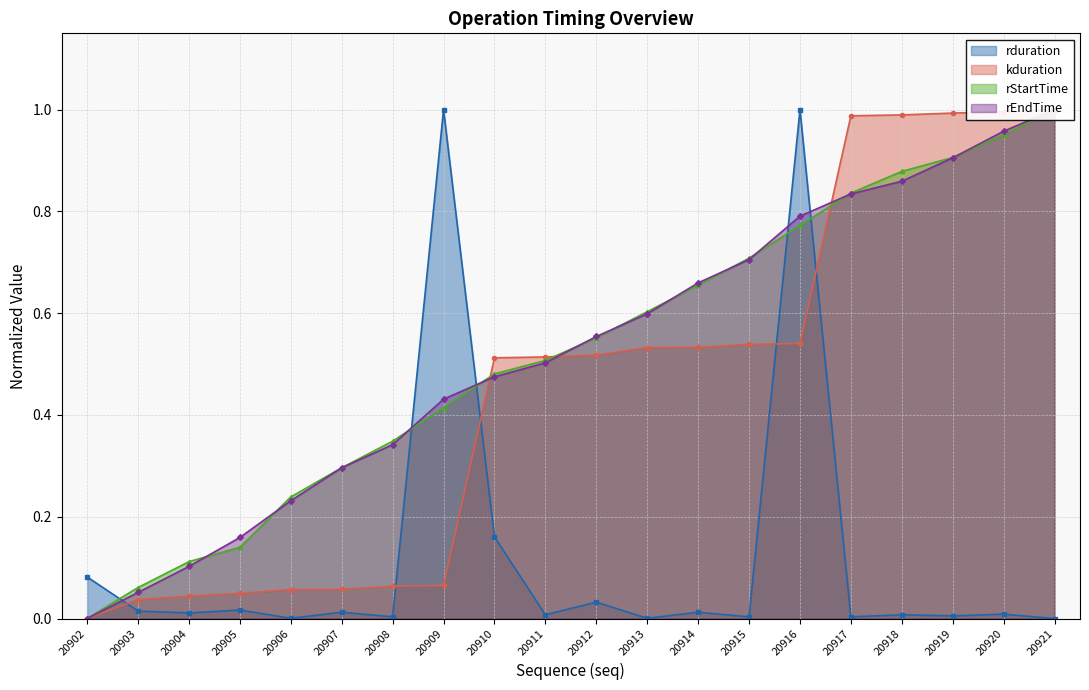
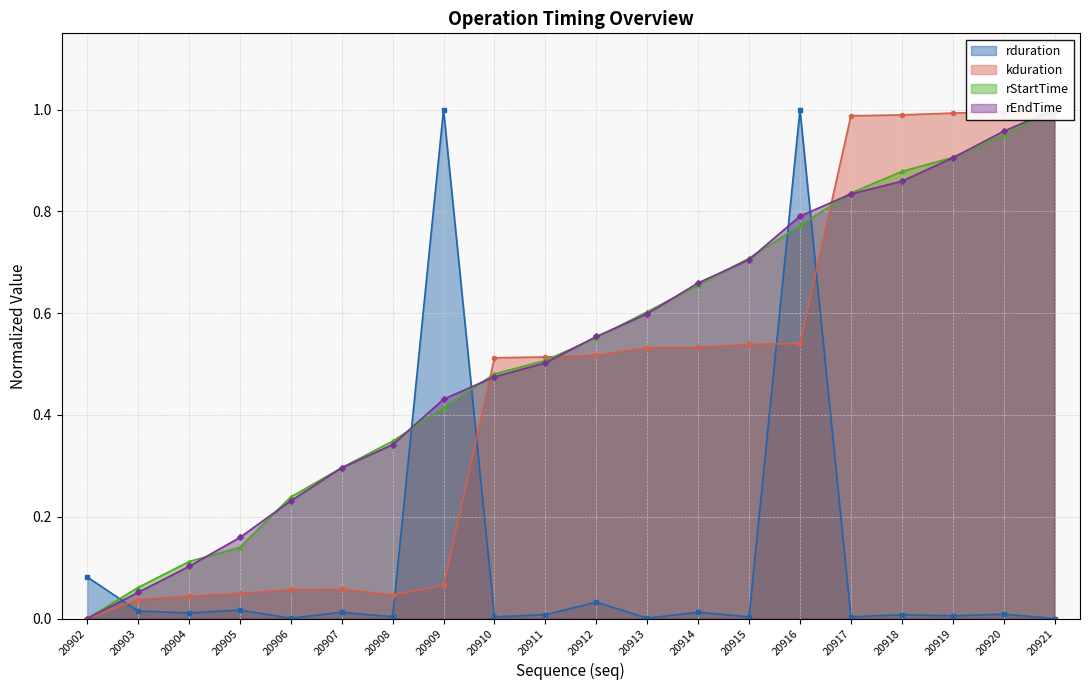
kduration, 20908: 0.06 -> 0.05
rduration, 20910: 0.16 -> 0.00
